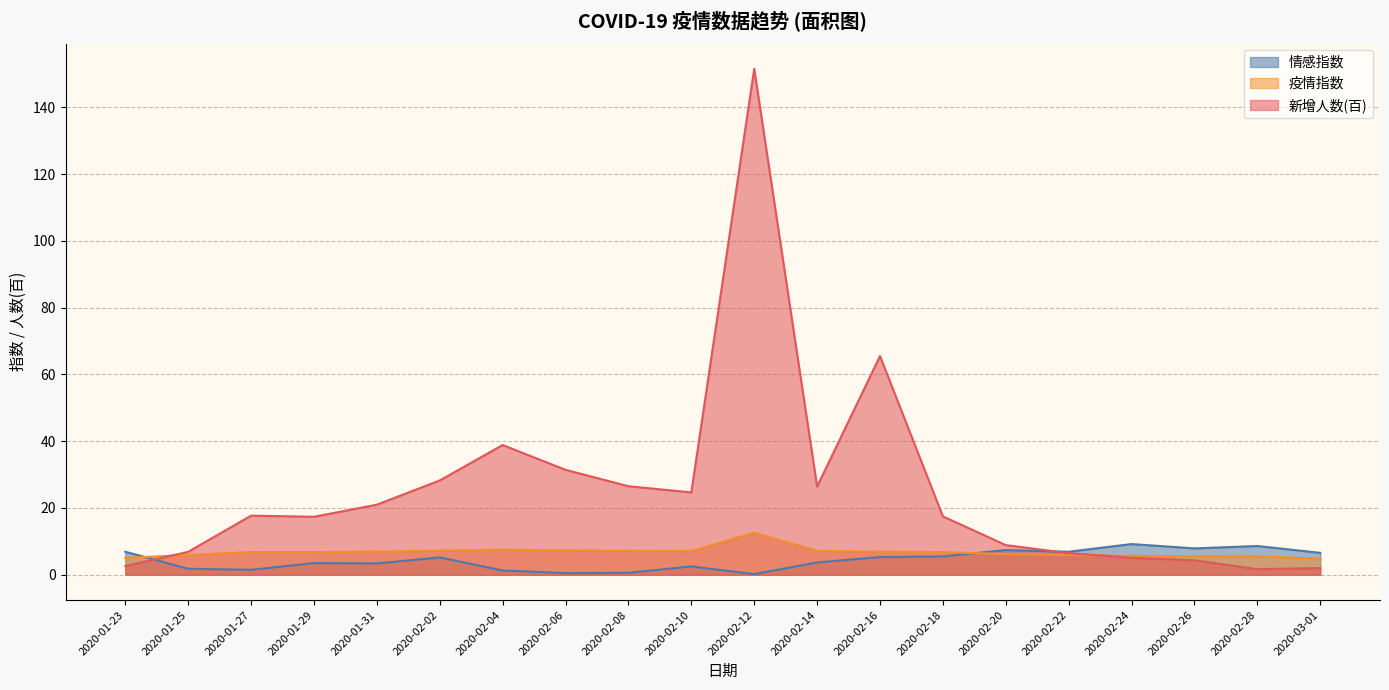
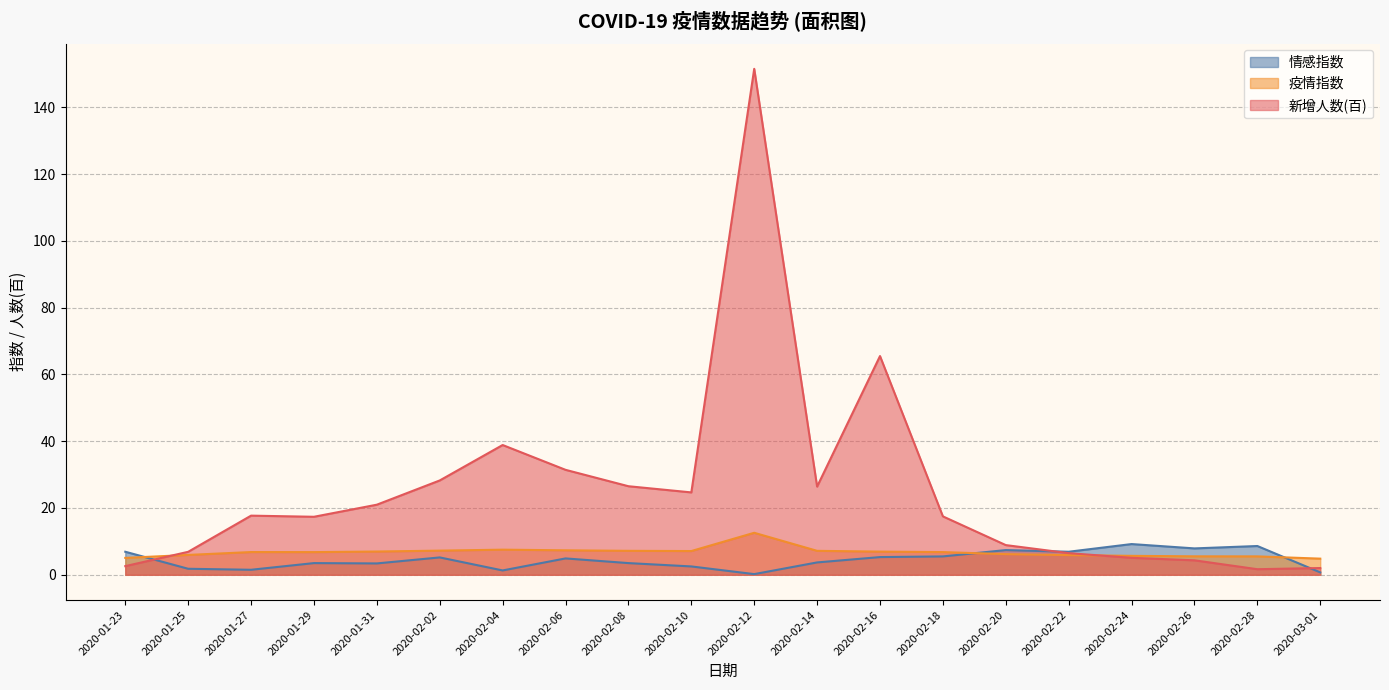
情感指数, 2020-02-06: 1 -> 5
情感指数, 2020-02-08: 1 -> 4
情感指数, 2020-03-01: 7 -> 1
